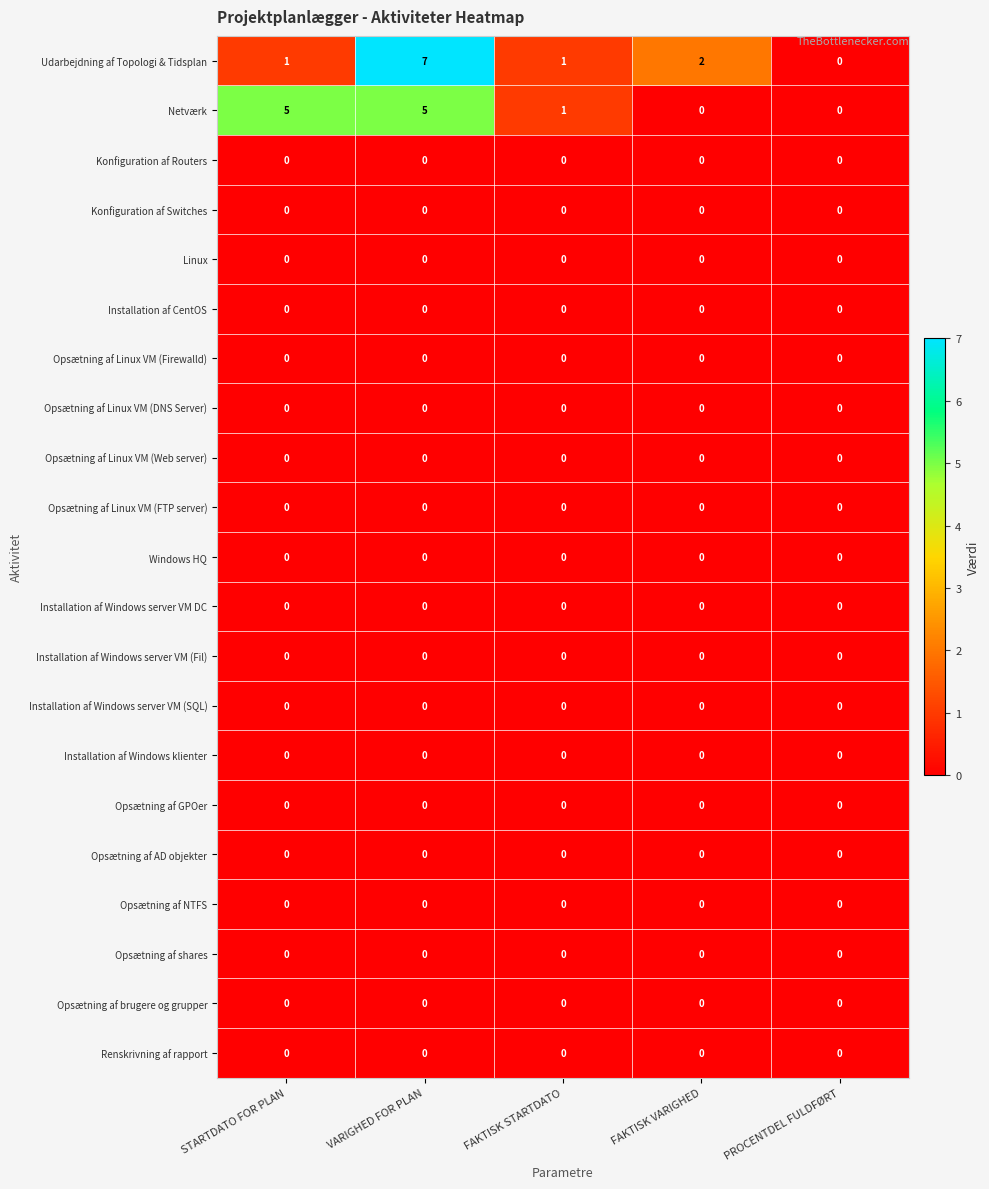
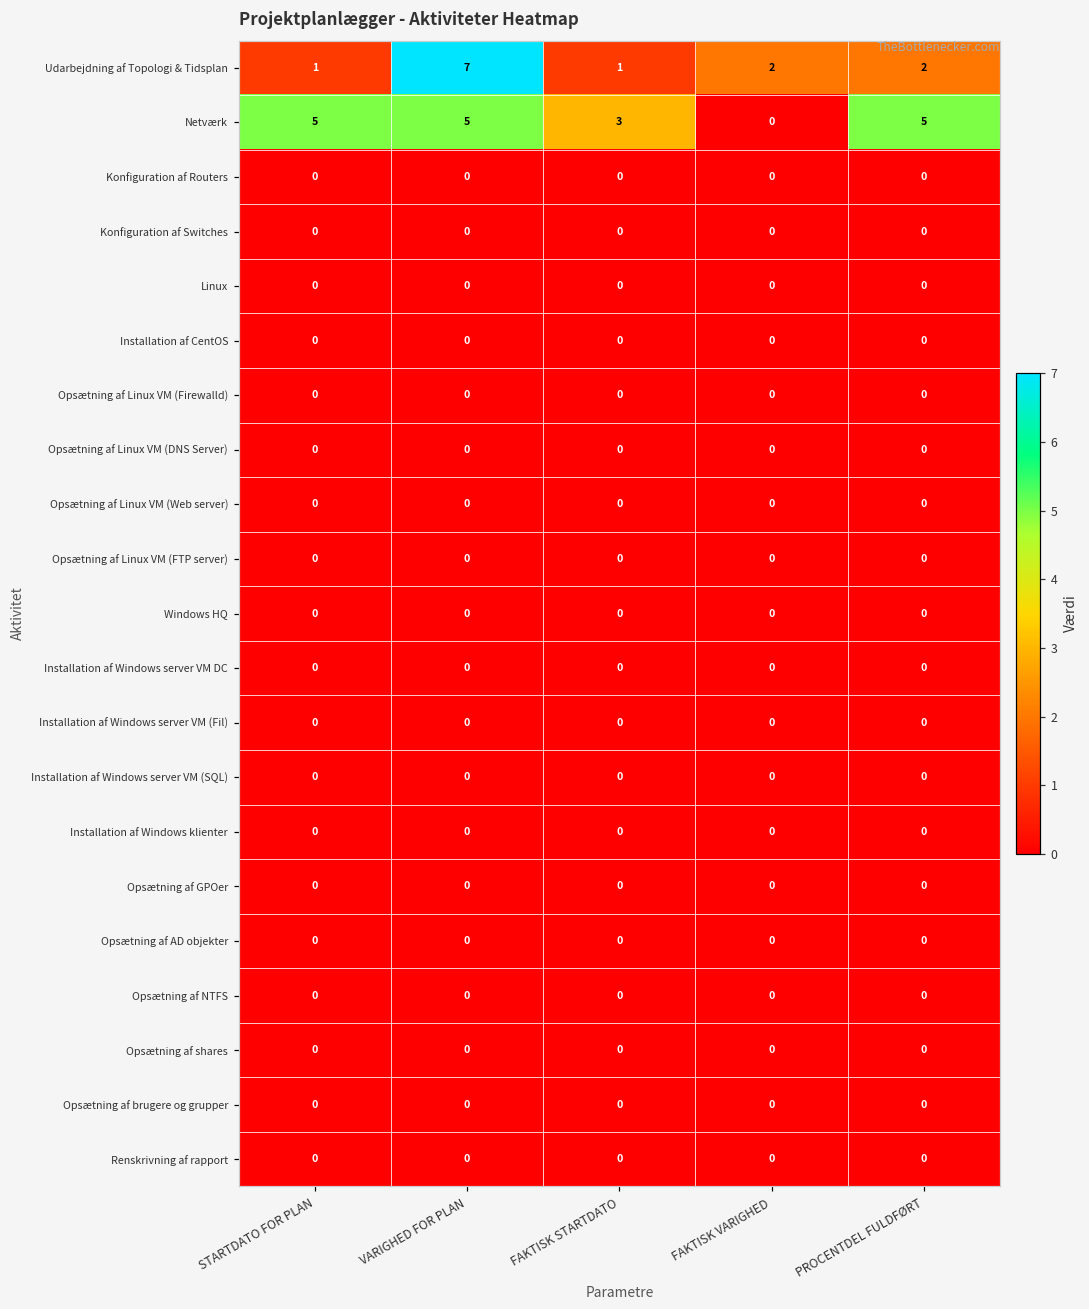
Udarbejdning af Topologi & Tidsplan, PROCENTDEL FULDFØRT: 0 -> 2
Netværk, FAKTISK STARTDATO: 1 -> 3
Netværk, PROCENTDEL FULDFØRT: 0 -> 5
